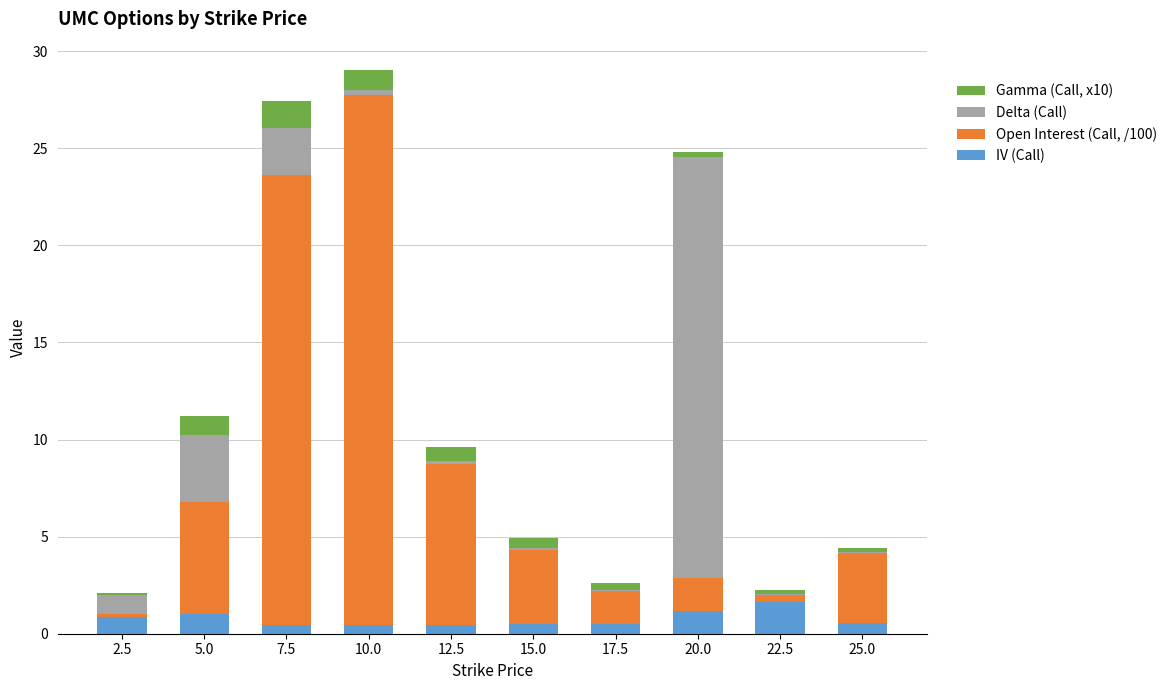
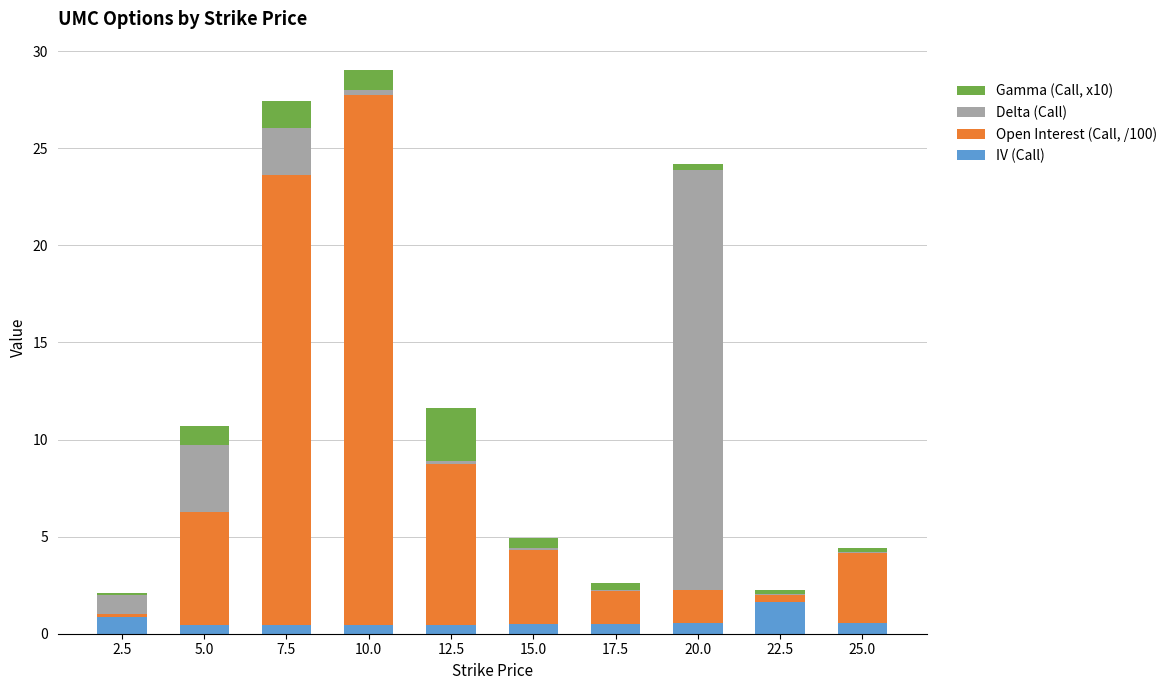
IV (Call), 5.0: 1.0 -> 0.5
Gamma (Call, x10), 12.5: 0.7 -> 2.7
IV (Call), 20.0: 1.2 -> 0.5
